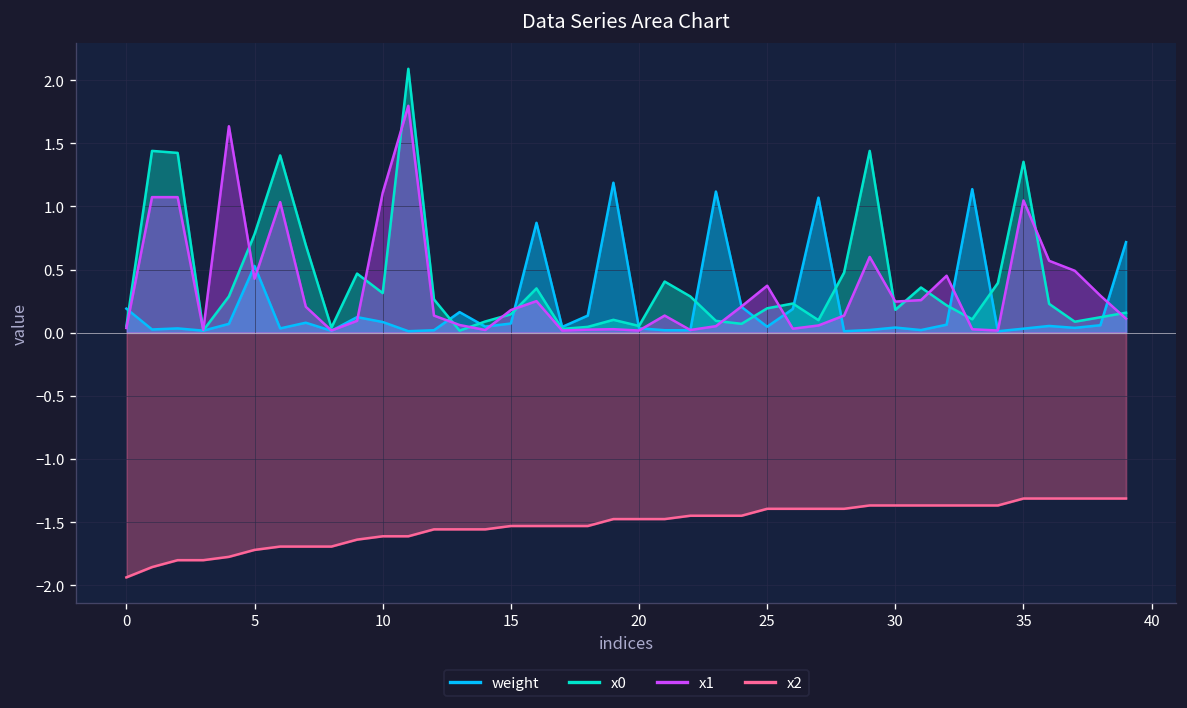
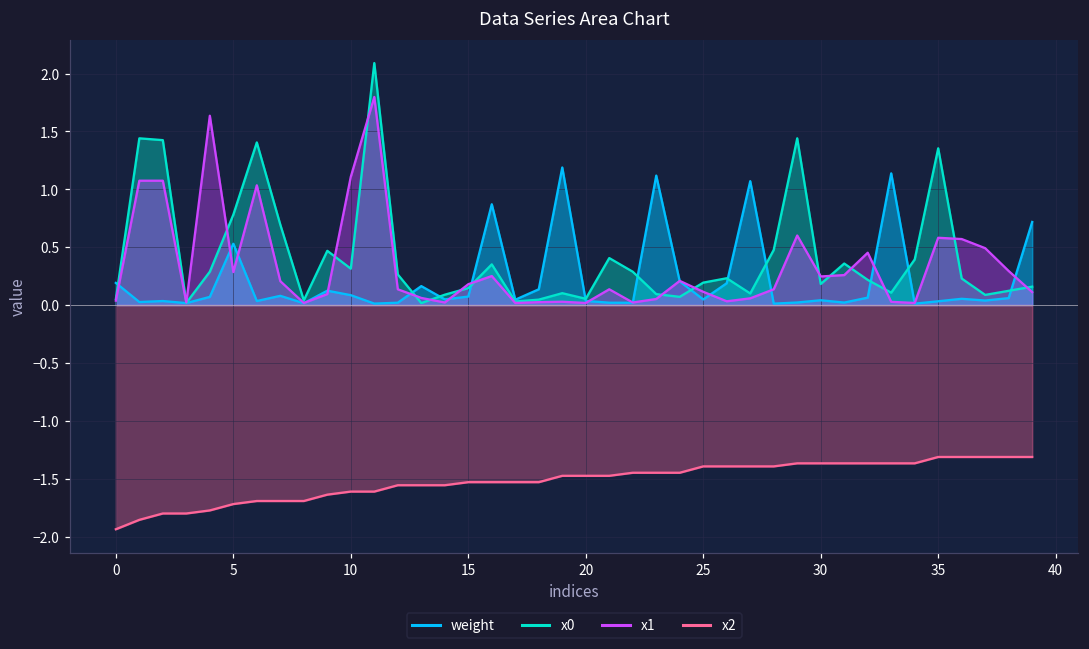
x1, 5: 0.43 -> 0.28
x1, 25: 0.37 -> 0.11
x1, 35: 1.05 -> 0.58
